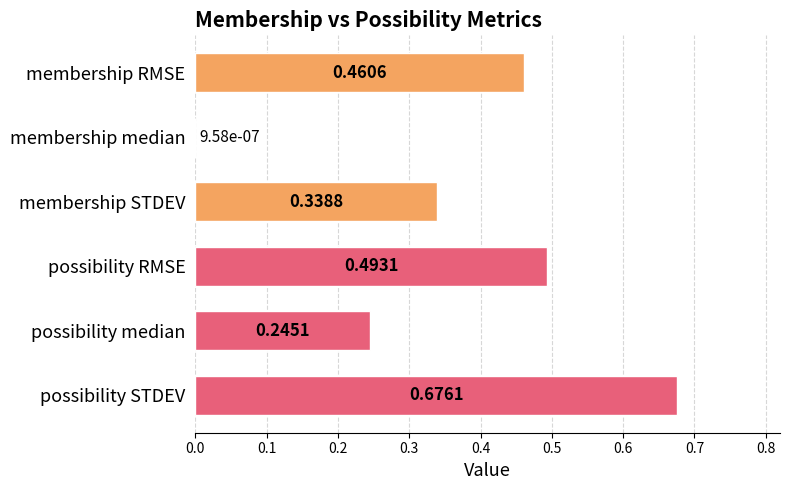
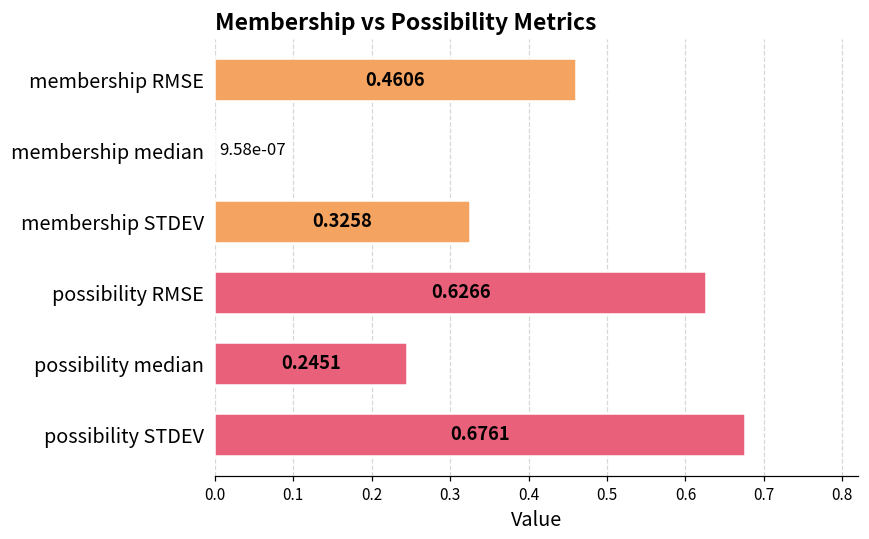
membership STDEV: 0.3388 -> 0.3258
possibility RMSE: 0.4931 -> 0.6266
